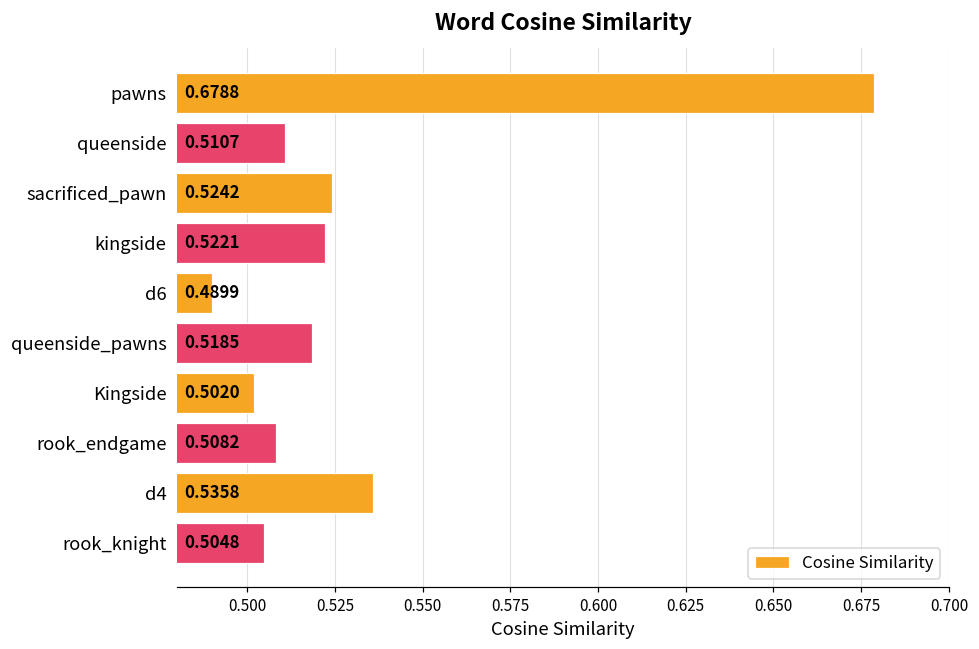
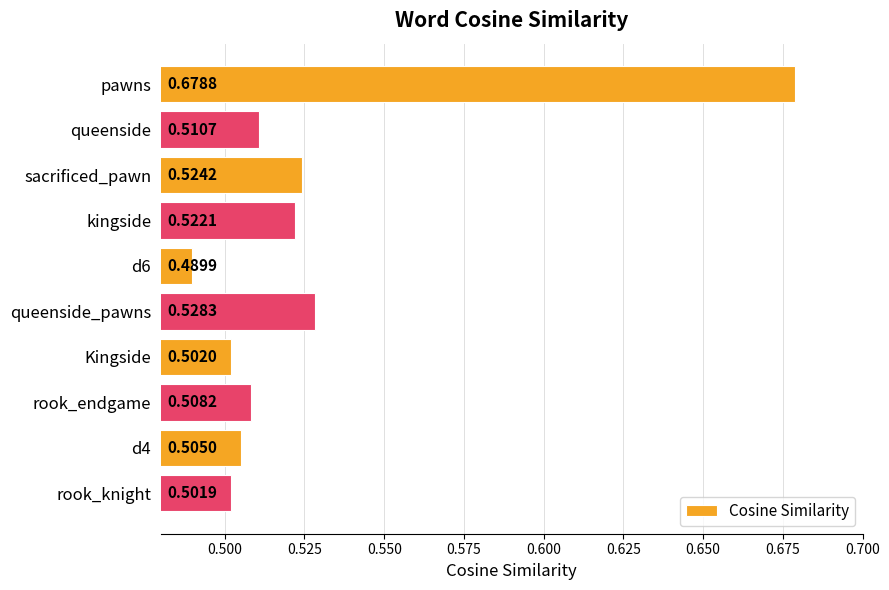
queenside_pawns: 0.5185 -> 0.5283
d4: 0.5358 -> 0.5050
rook_knight: 0.5048 -> 0.5019
